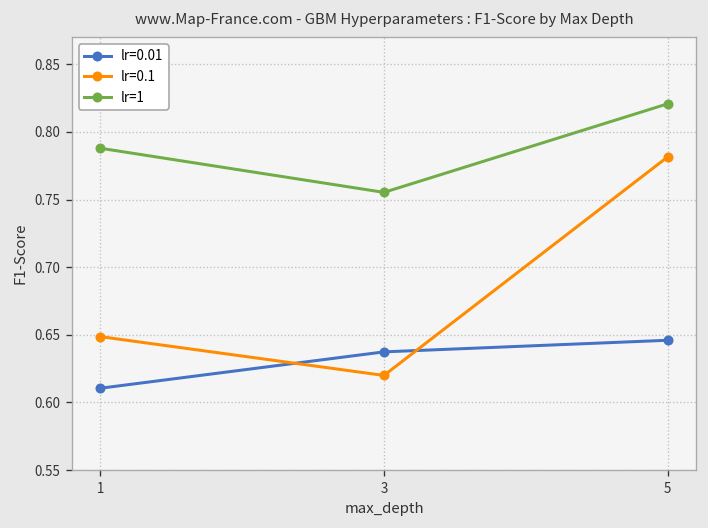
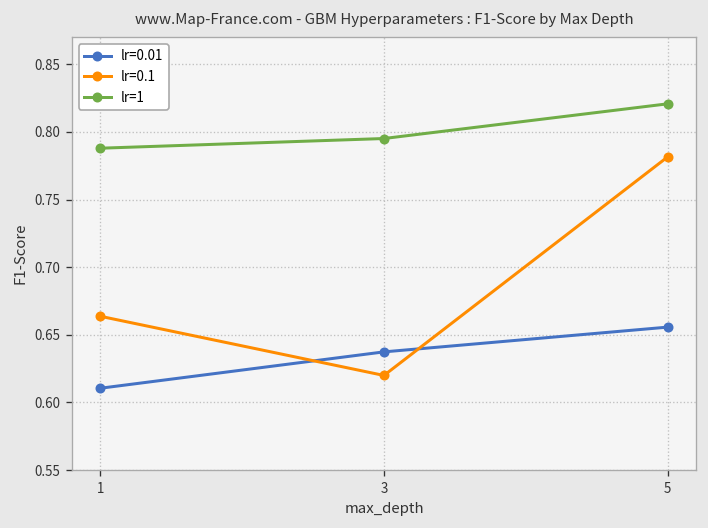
lr=0.1, 1: 0.649 -> 0.664
lr=1, 3: 0.755 -> 0.795
lr=0.01, 5: 0.646 -> 0.656
